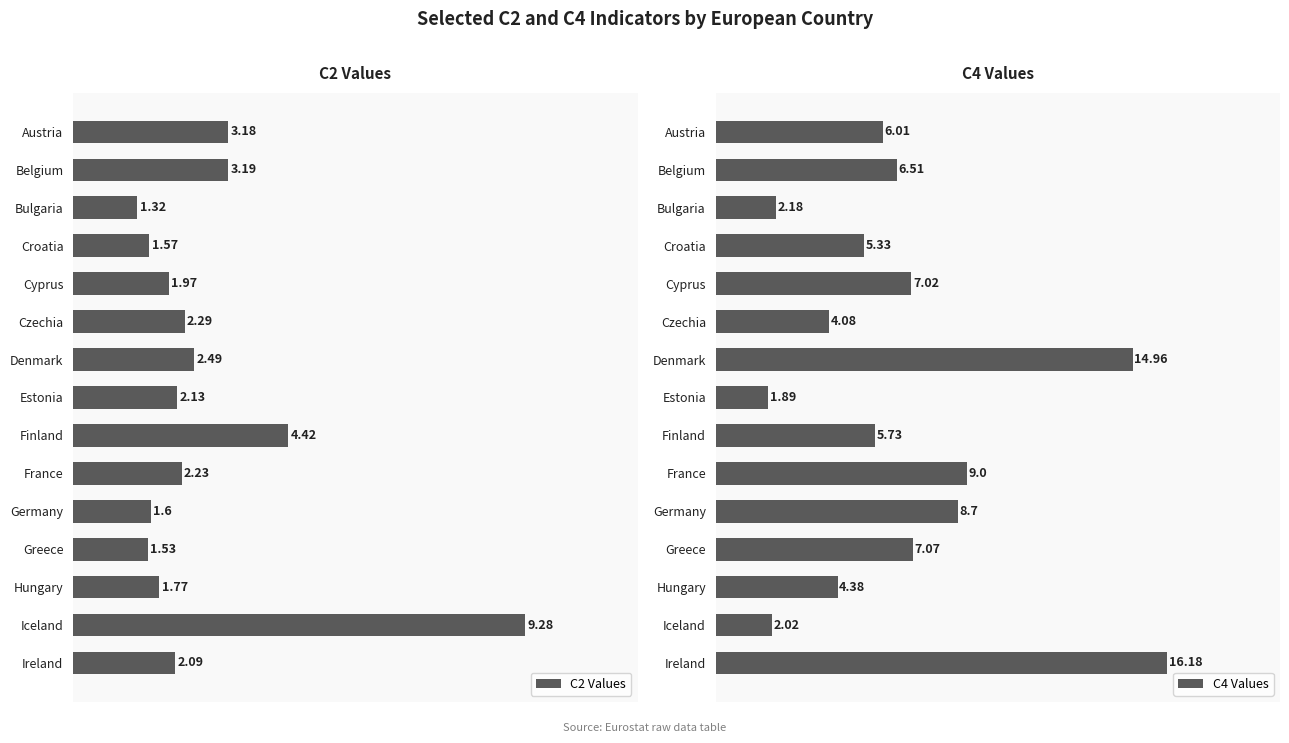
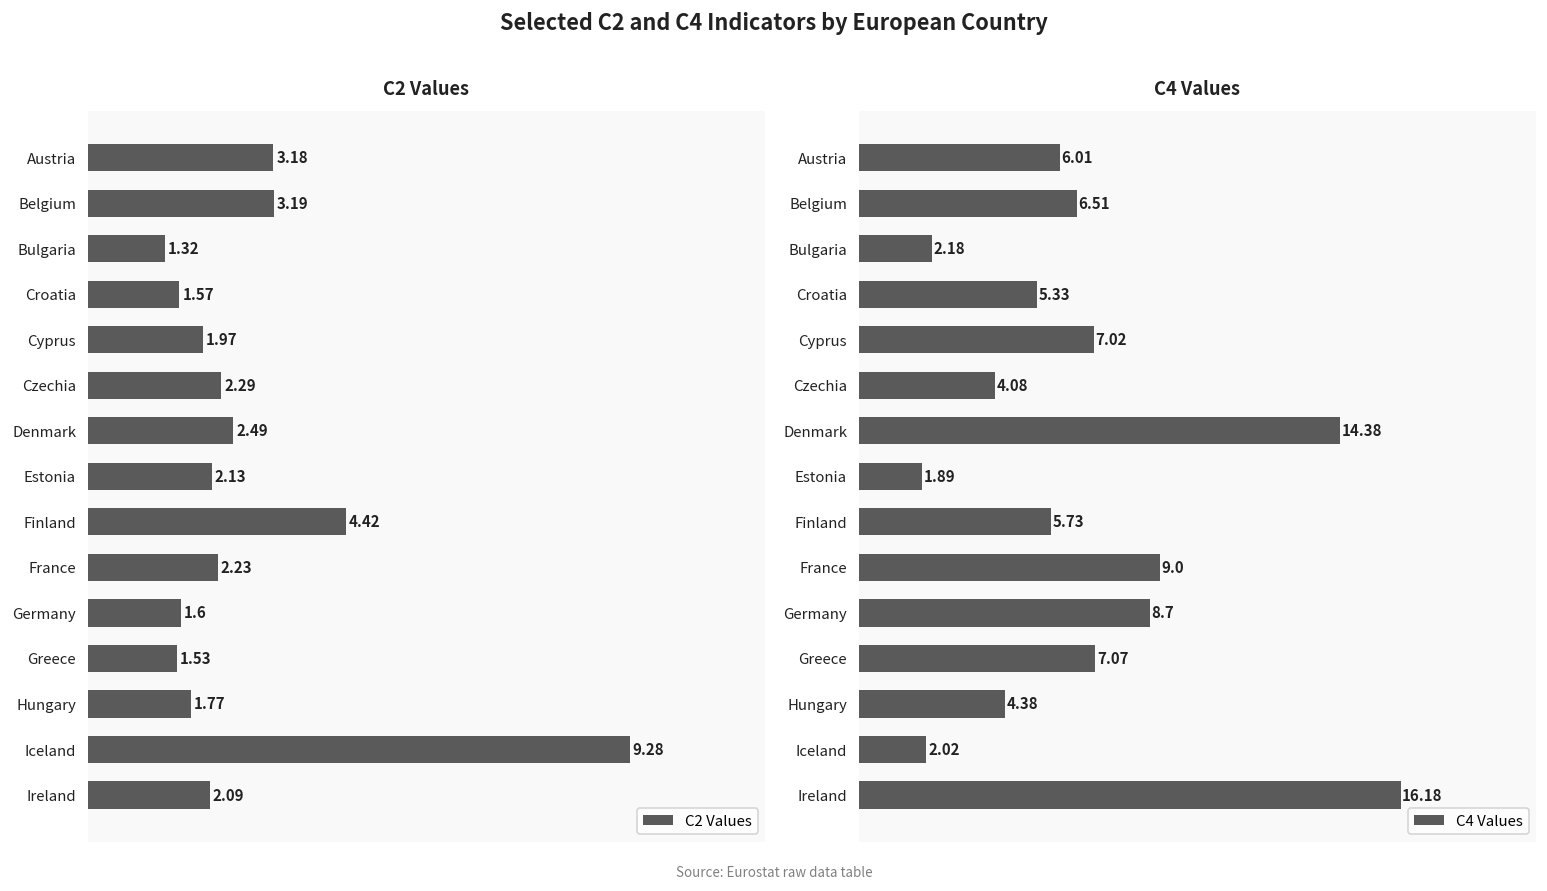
C4 Values, Denmark: 14.96 -> 14.38
